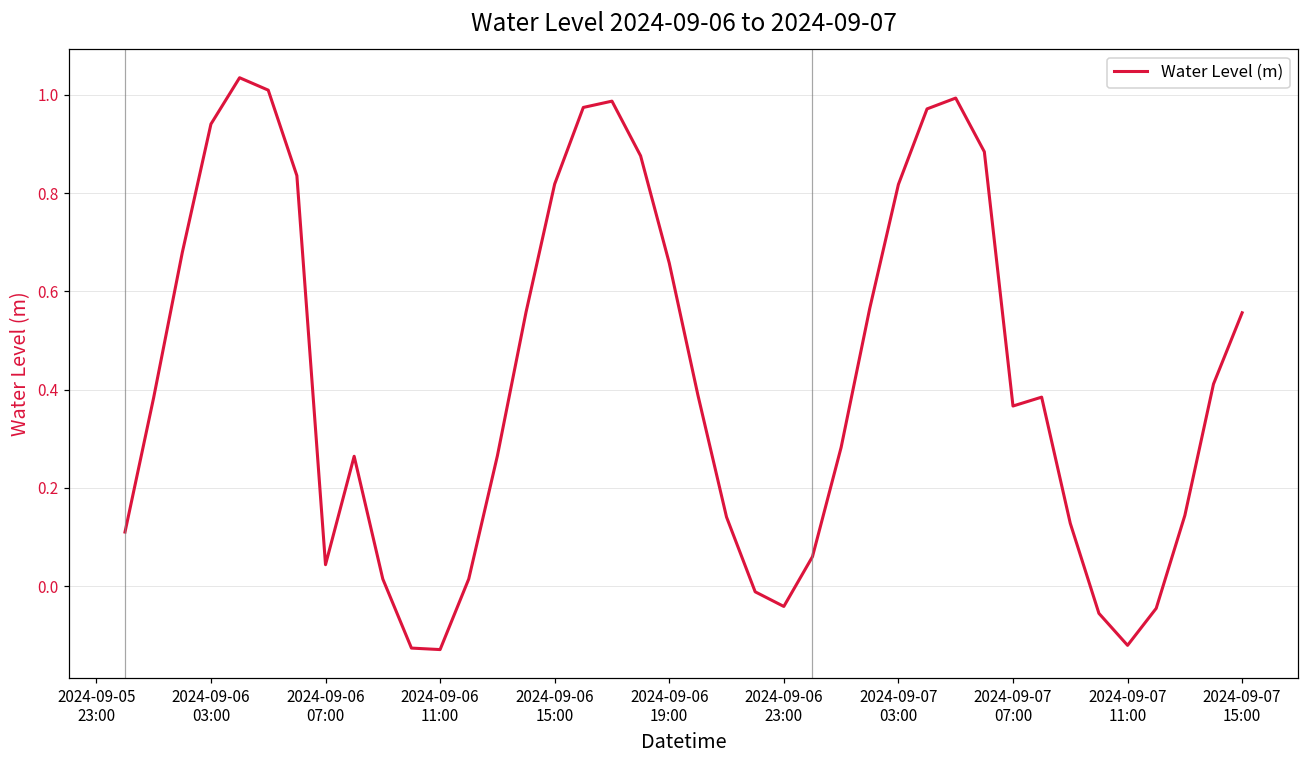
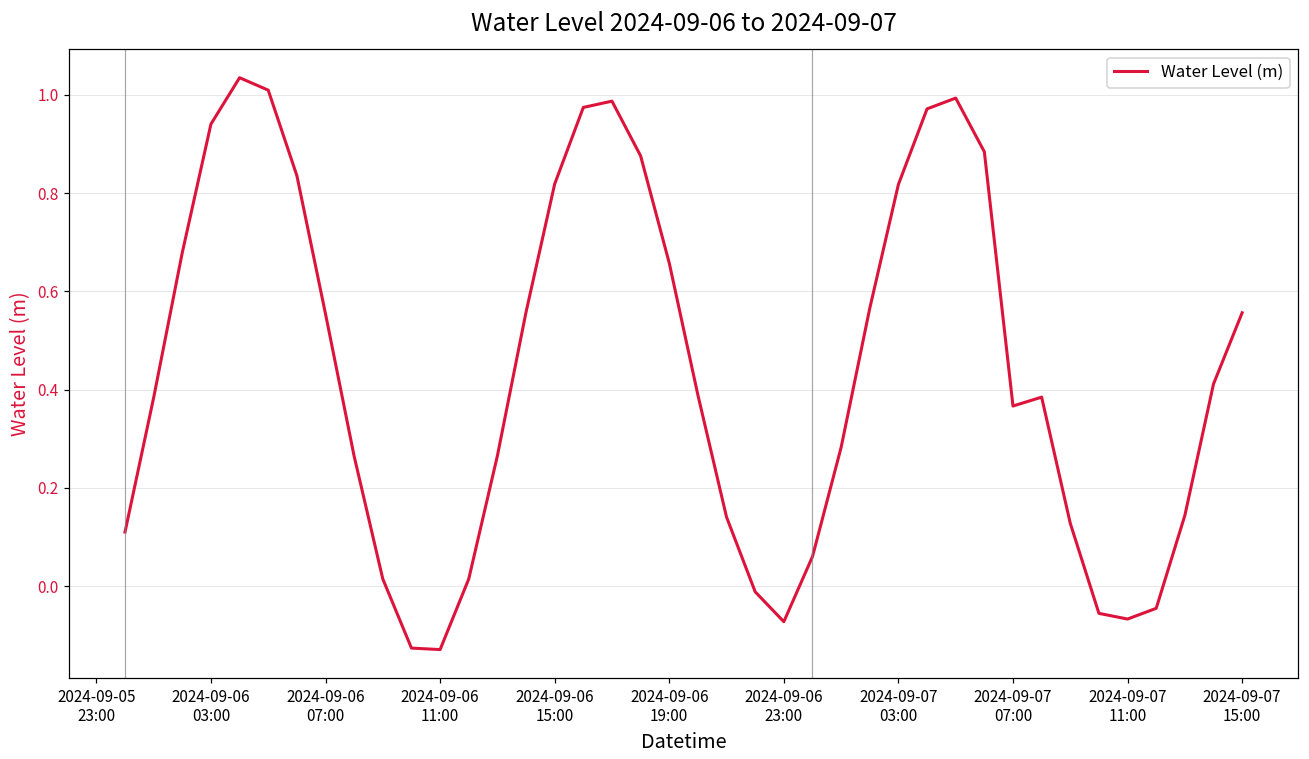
2024-09-06 07:00: 0.04 -> 0.55
2024-09-06 23:00: -0.04 -> -0.07
2024-09-07 11:00: -0.12 -> -0.07
